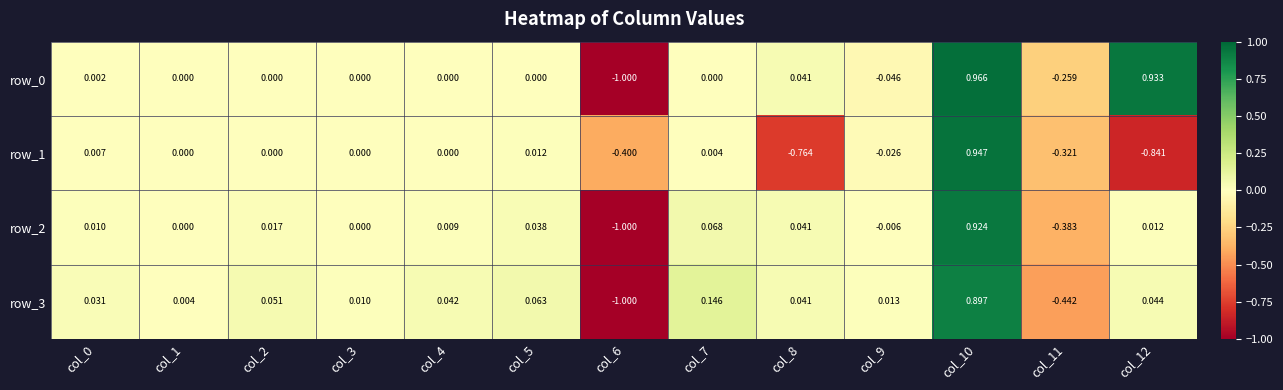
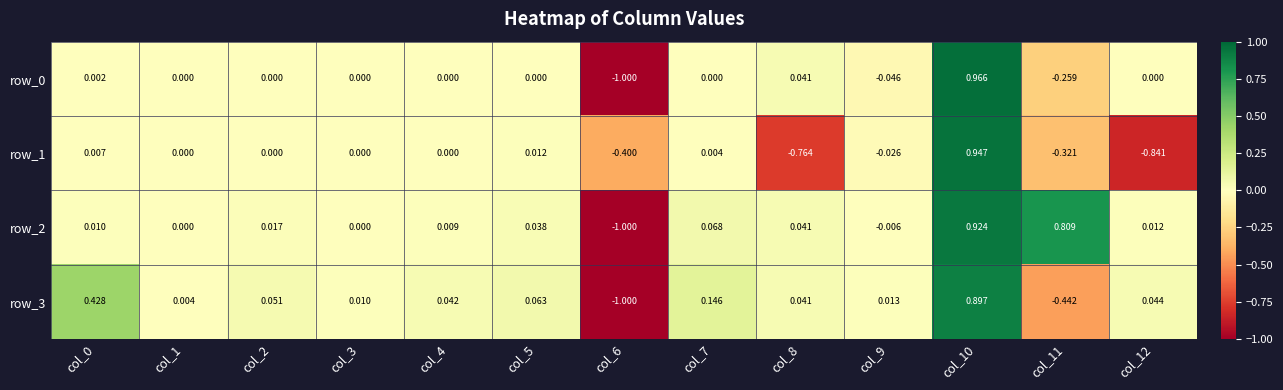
row_0, col_12: 0.933 -> 0.000
row_2, col_11: -0.383 -> 0.809
row_3, col_0: 0.031 -> 0.428
